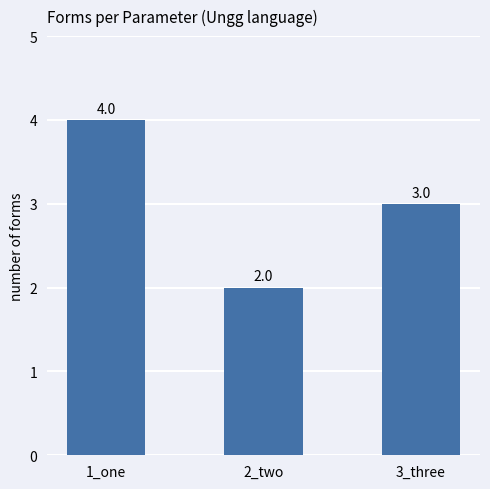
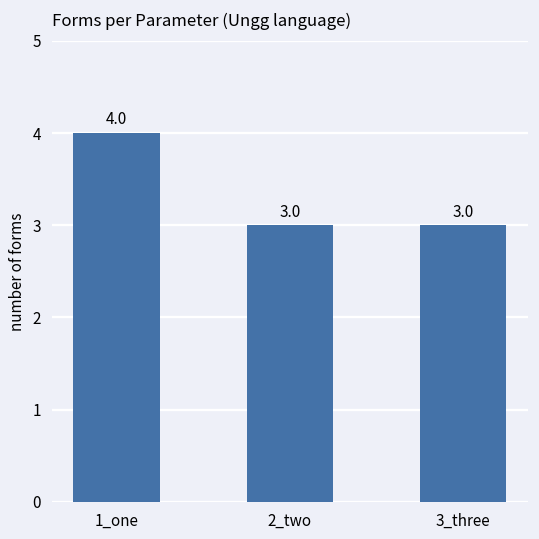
2_two: 2.0 -> 3.0
